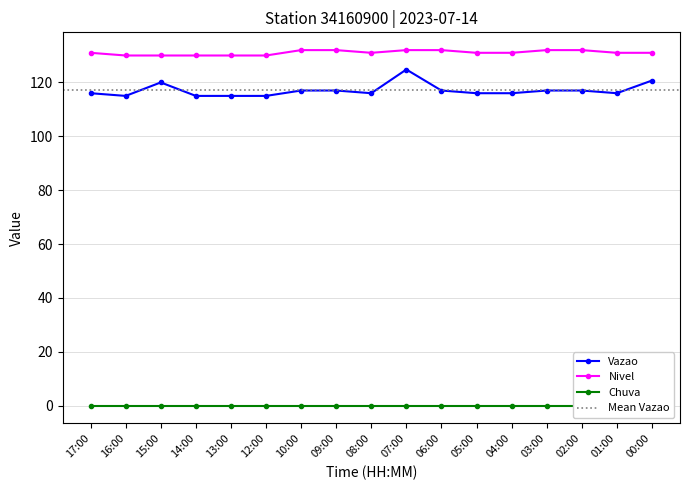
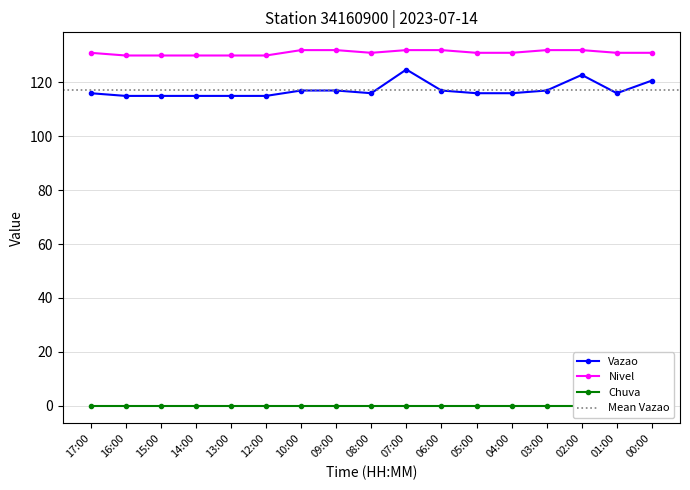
Vazao, 15:00: 120 -> 115
Vazao, 02:00: 117 -> 123
